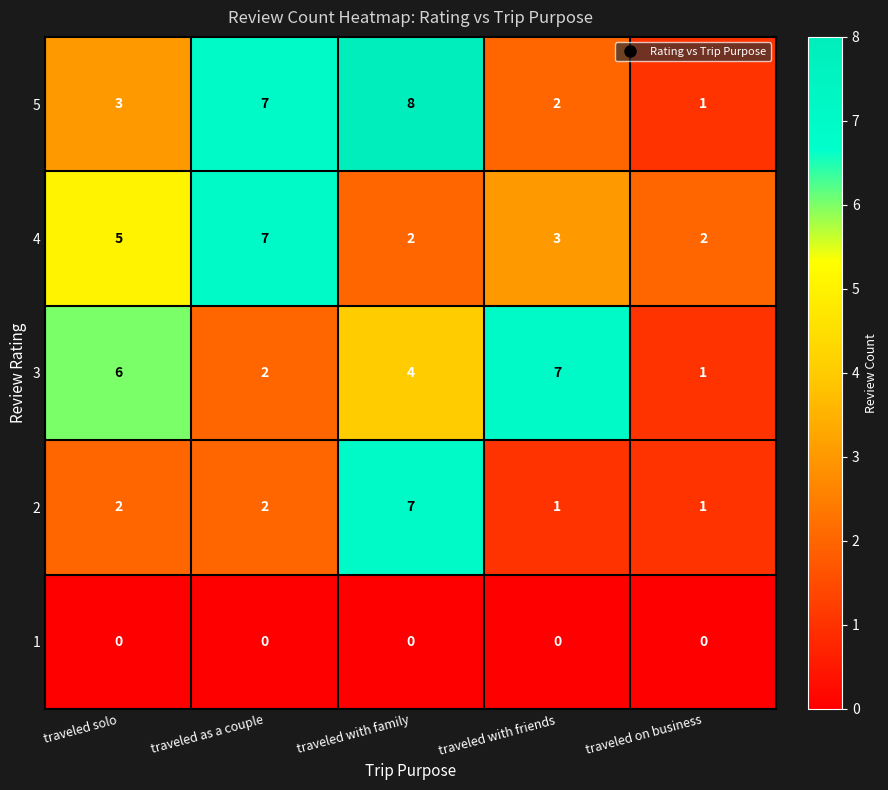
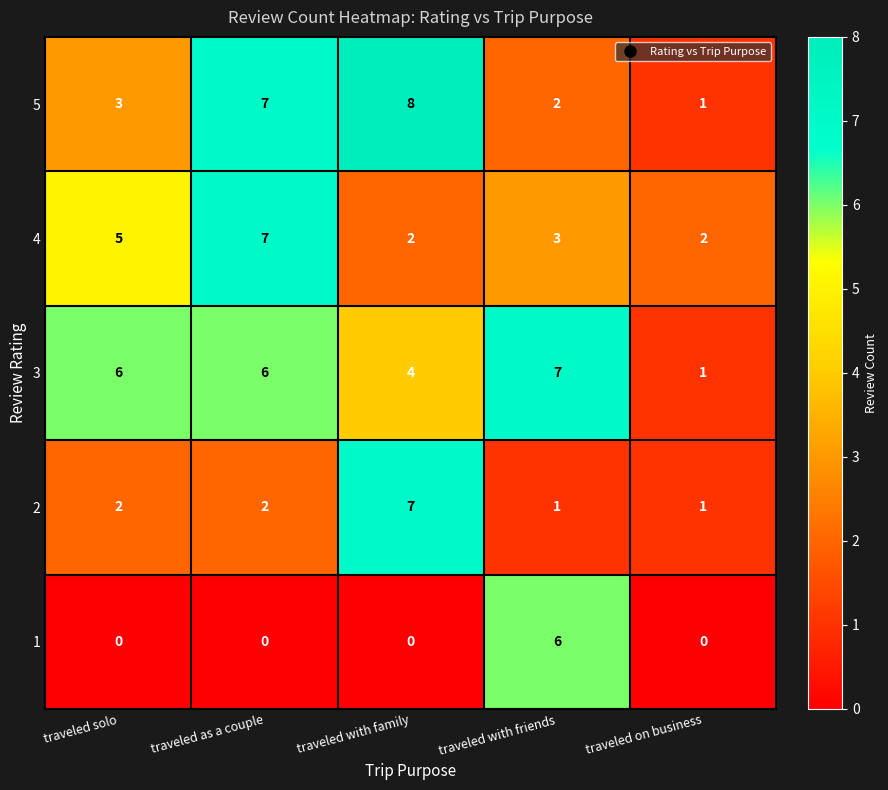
3, traveled as a couple: 2 -> 6
1, traveled with friends: 0 -> 6
